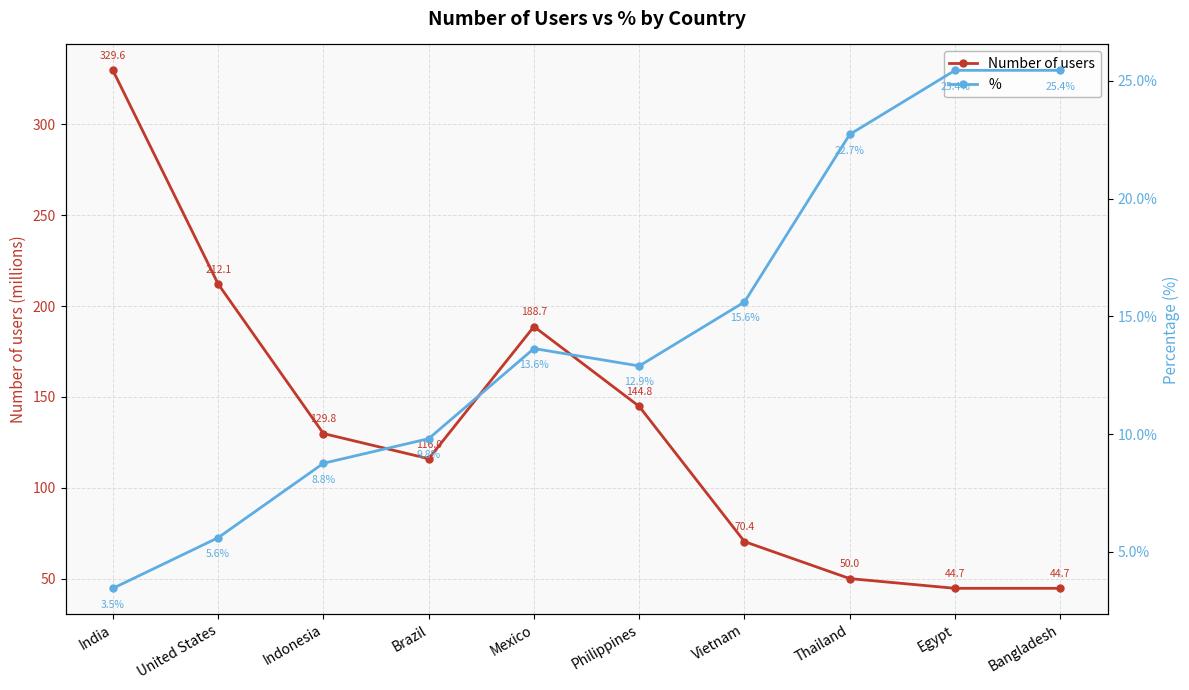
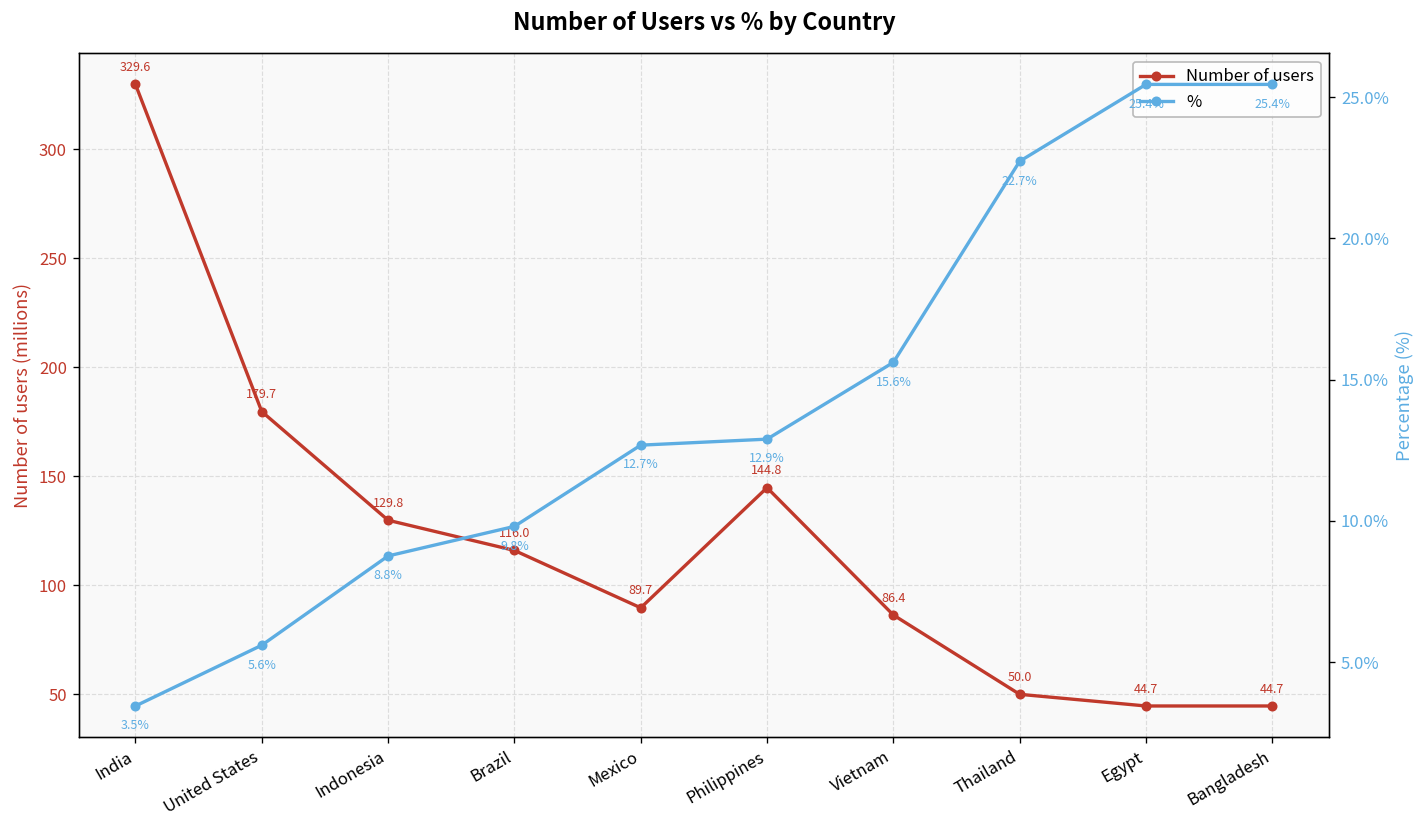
Number of users, United States: 212.1 -> 179.7
Number of users, Mexico: 188.7 -> 89.7
Number of users, Vietnam: 70.4 -> 86.4
%, Mexico: 13.6% -> 12.7%
